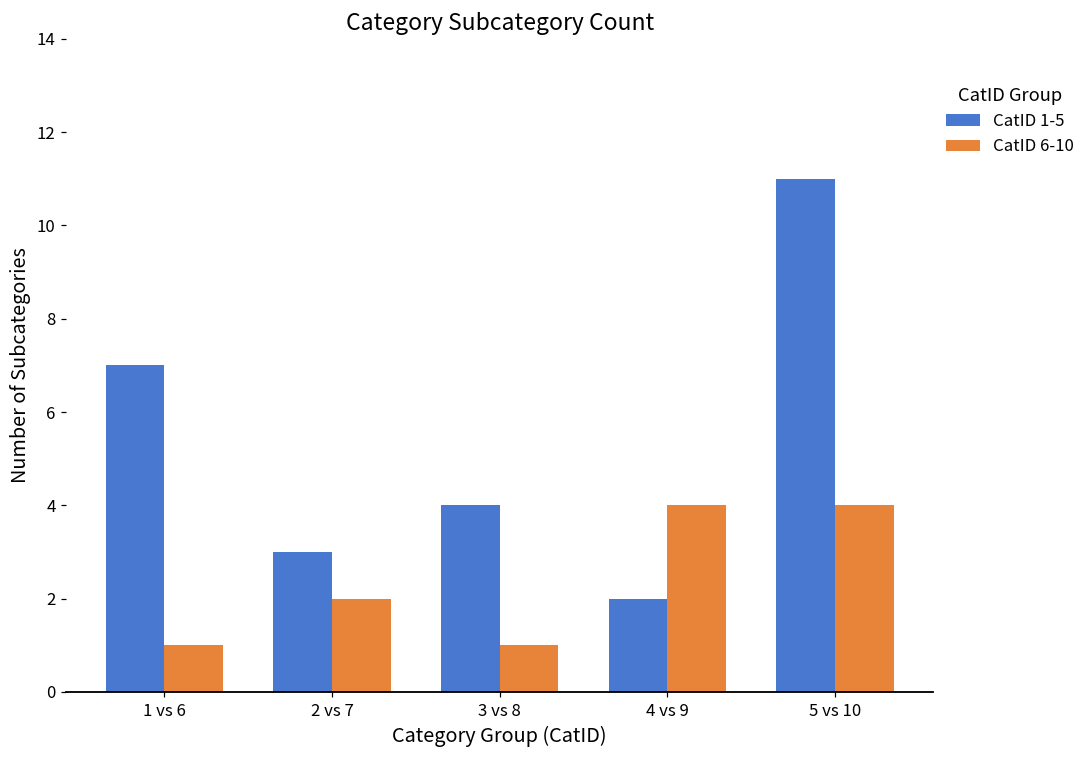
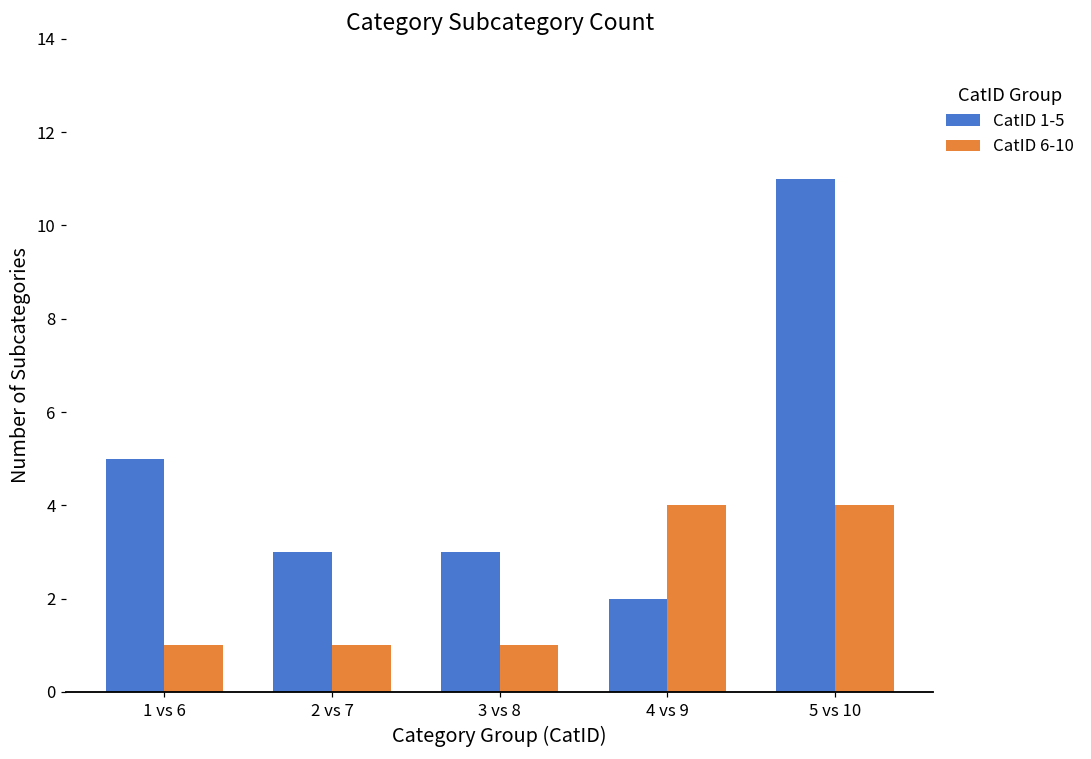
CatID 1-5, 1 vs 6: 7 -> 5
CatID 6-10, 2 vs 7: 2 -> 1
CatID 1-5, 3 vs 8: 4 -> 3
